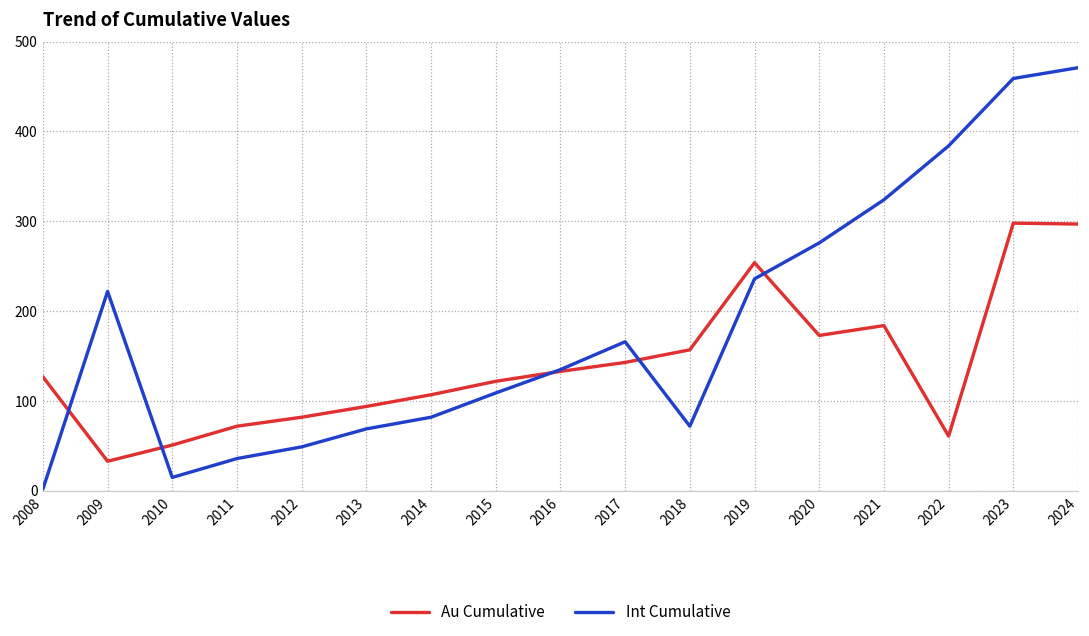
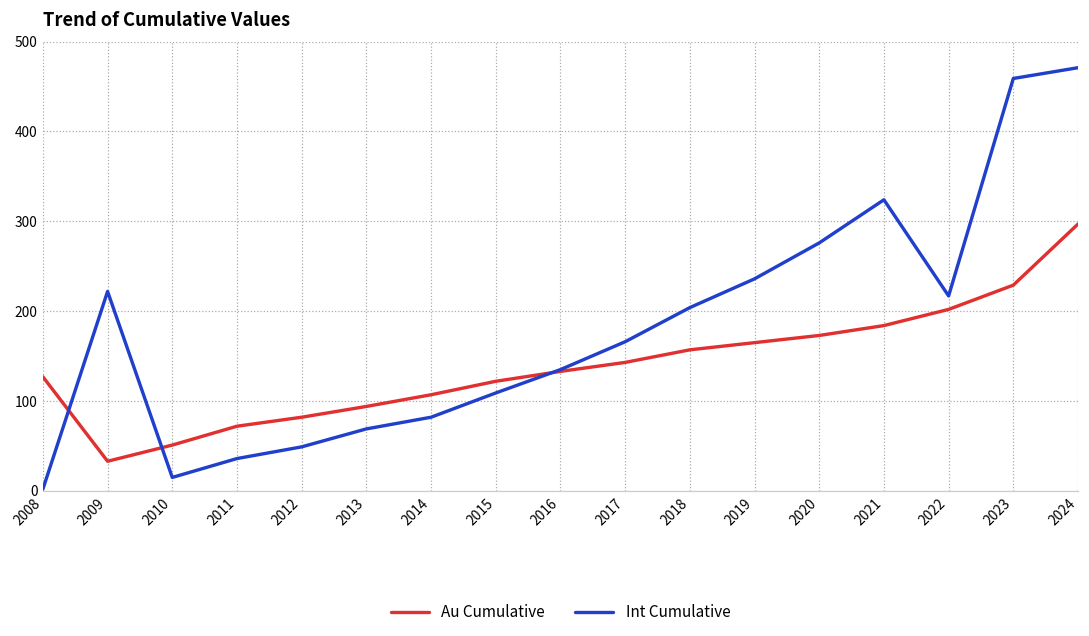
Int Cumulative, 2018: 70 -> 200
Au Cumulative, 2019: 250 -> 170
Au Cumulative, 2022: 60 -> 200
Int Cumulative, 2022: 380 -> 220
Au Cumulative, 2023: 300 -> 230
